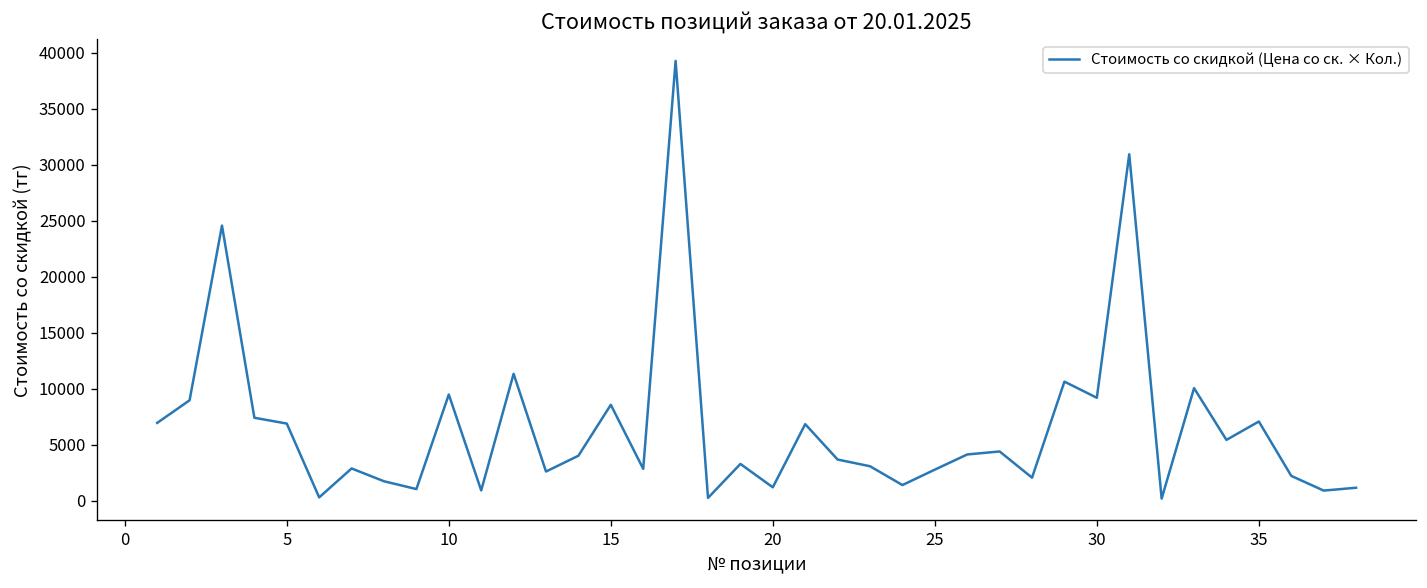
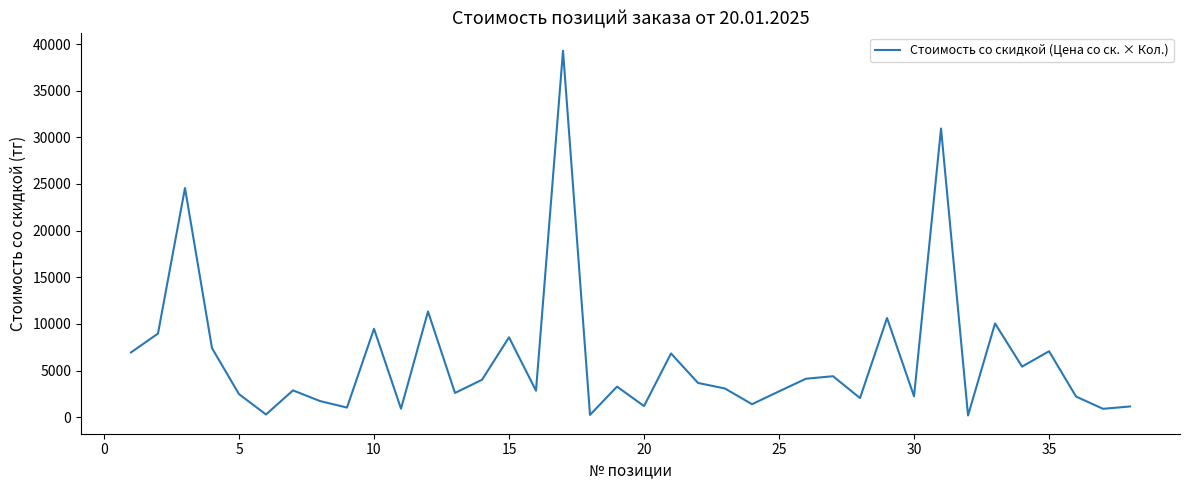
5: 7000 -> 2000
30: 9000 -> 2000
